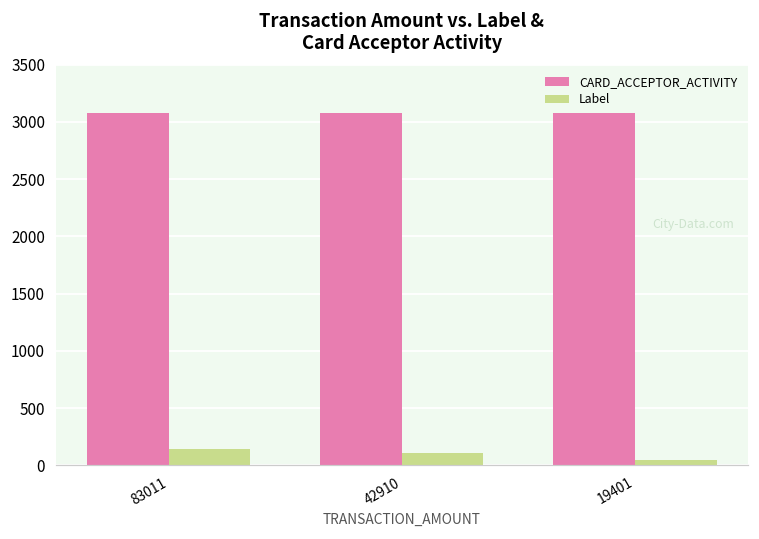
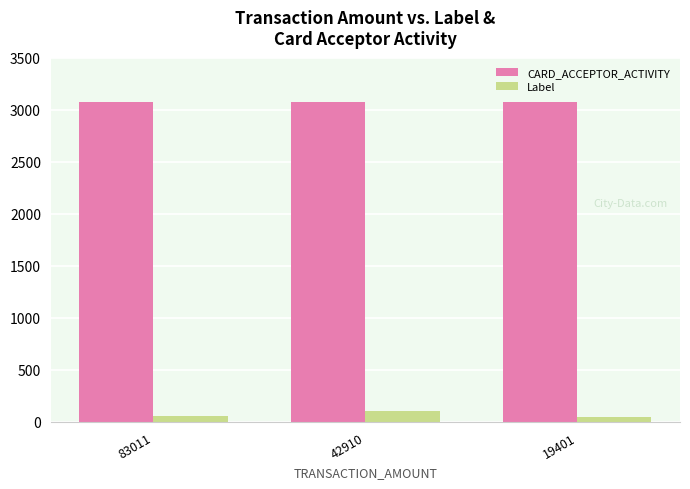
Label, 83011: 140 -> 50
